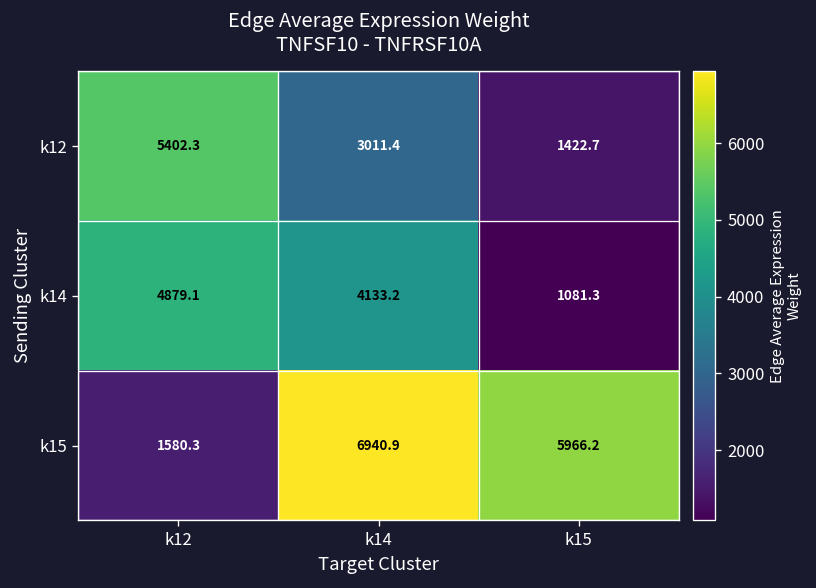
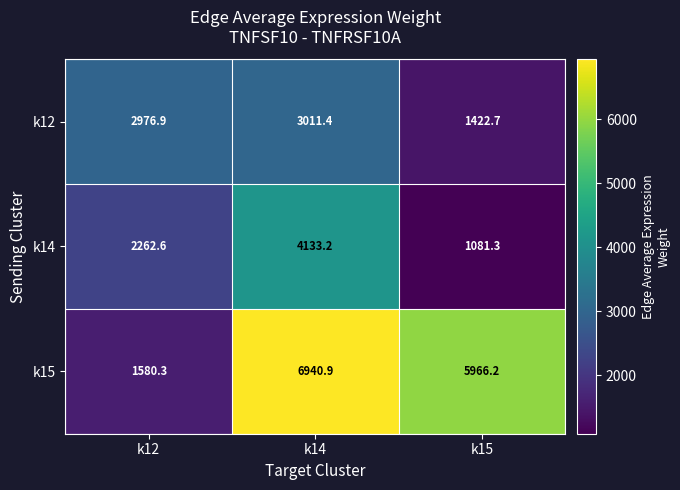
k12, k12: 5402.3 -> 2976.9
k14, k12: 4879.1 -> 2262.6
